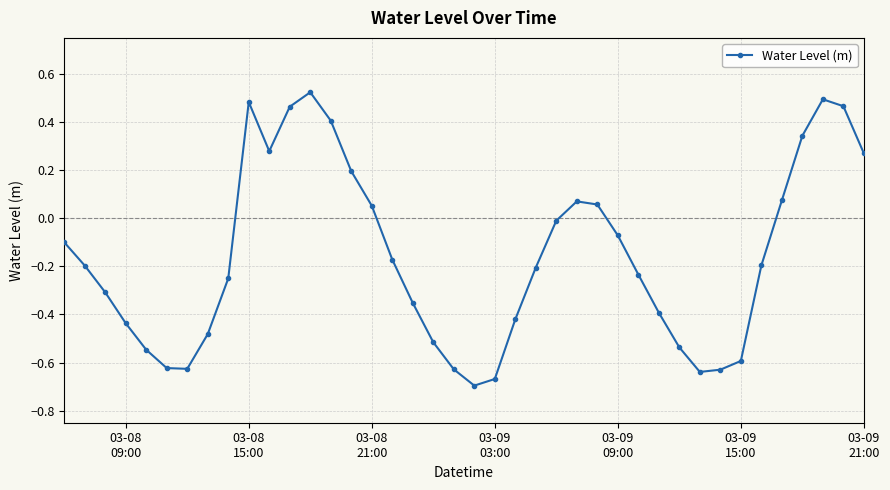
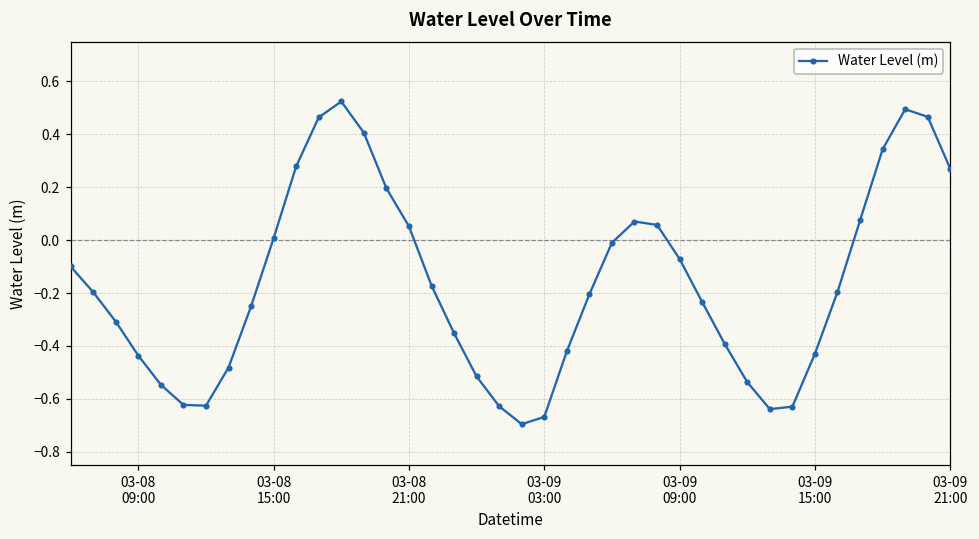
03-08 15:00: 0.48 -> 0.01
03-09 15:00: -0.59 -> -0.43
